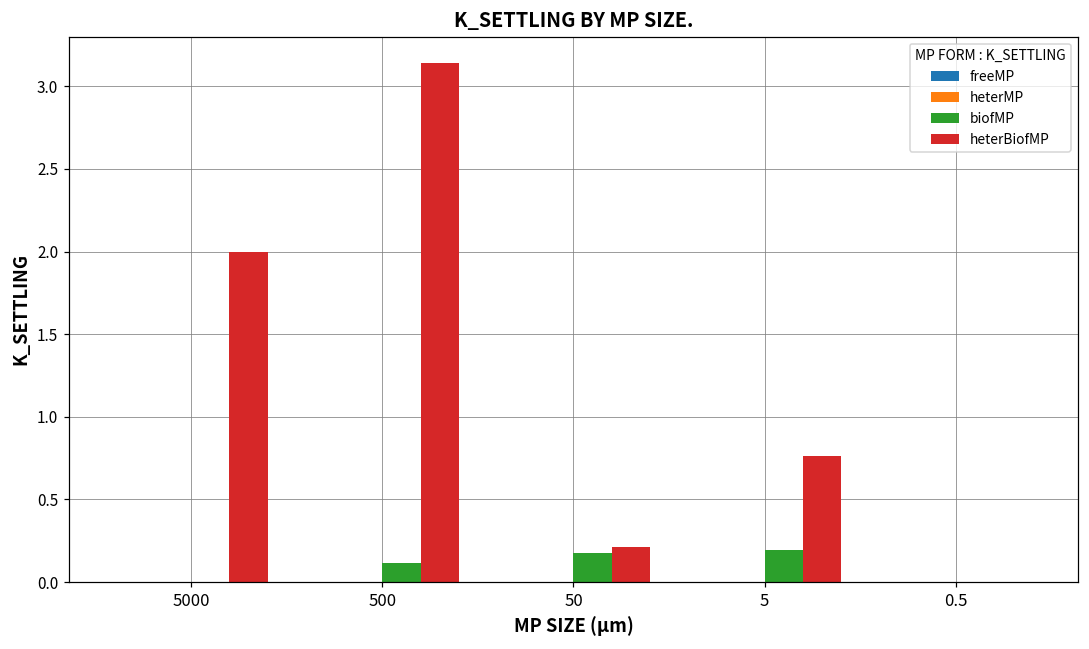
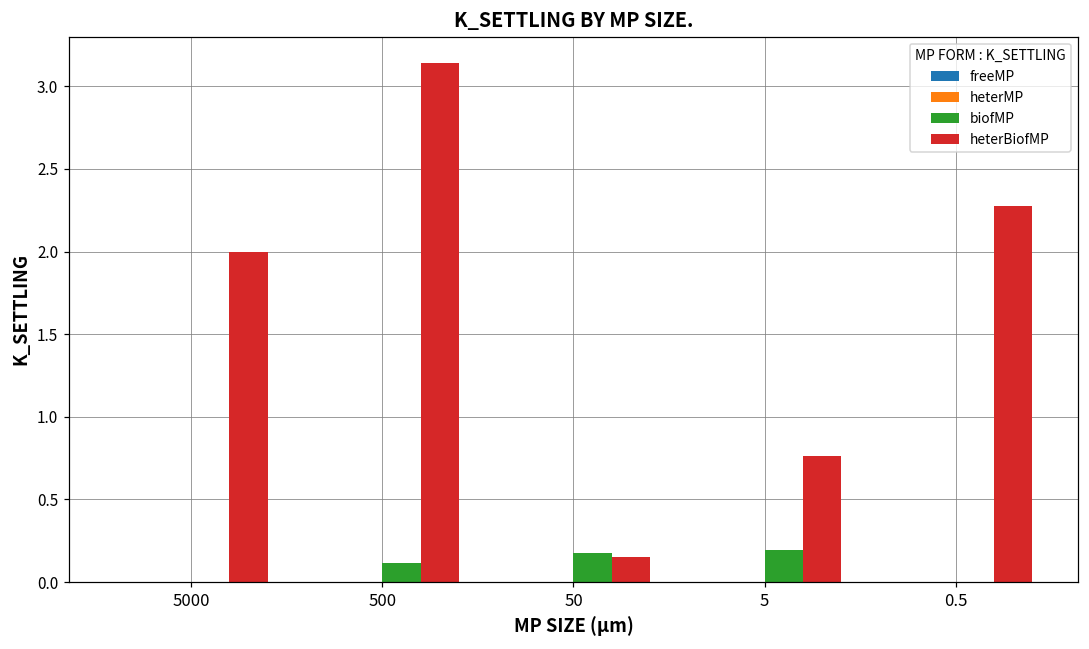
heterBiofMP, 50: 0.21 -> 0.15
heterBiofMP, 0.5: 0.00 -> 2.27
